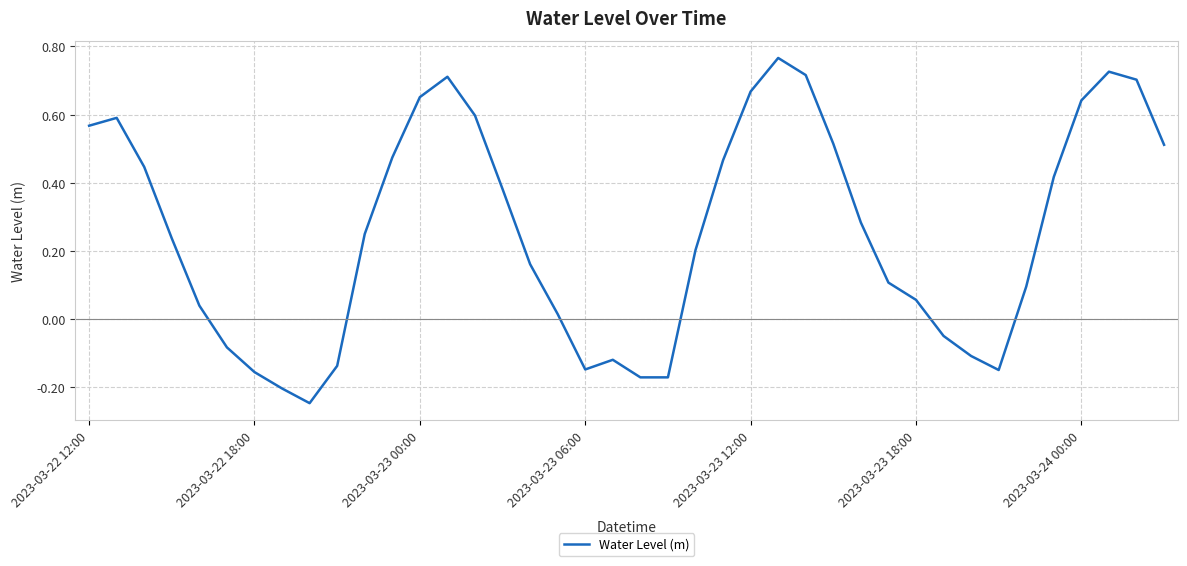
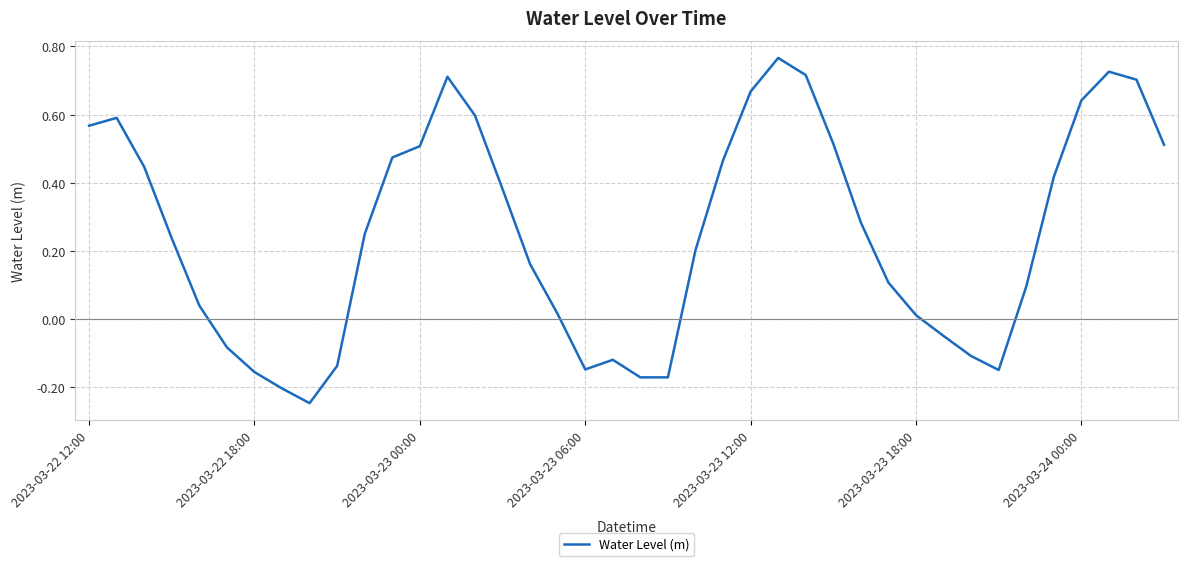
2023-03-23 00:00: 0.65 -> 0.51
2023-03-23 18:00: 0.06 -> 0.01
